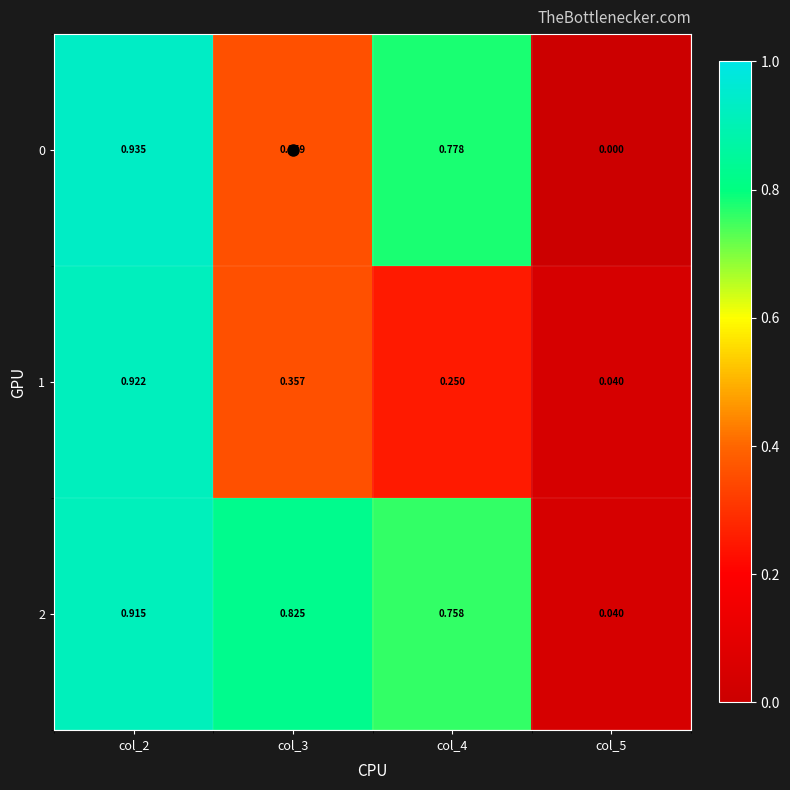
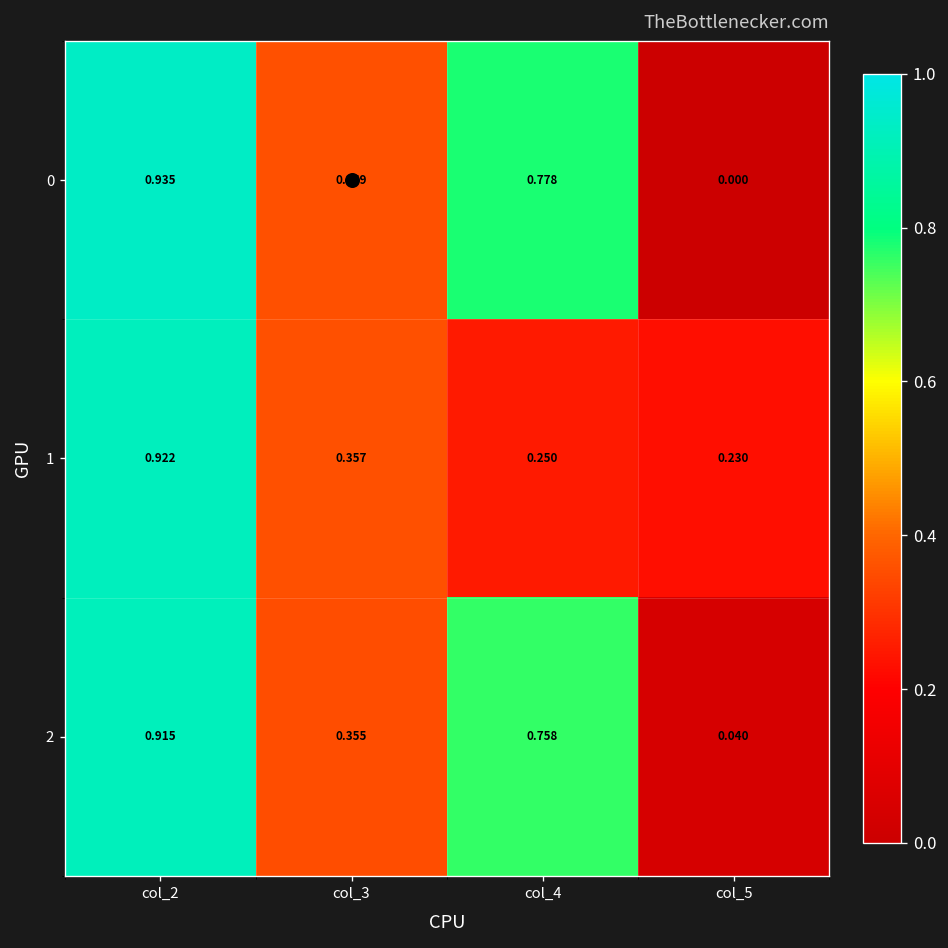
1, col_5: 0.040 -> 0.230
2, col_3: 0.825 -> 0.355
